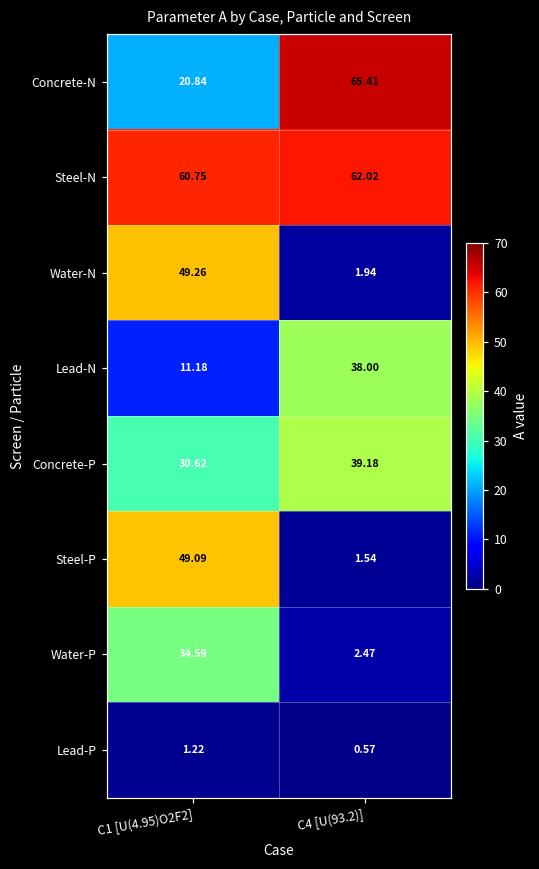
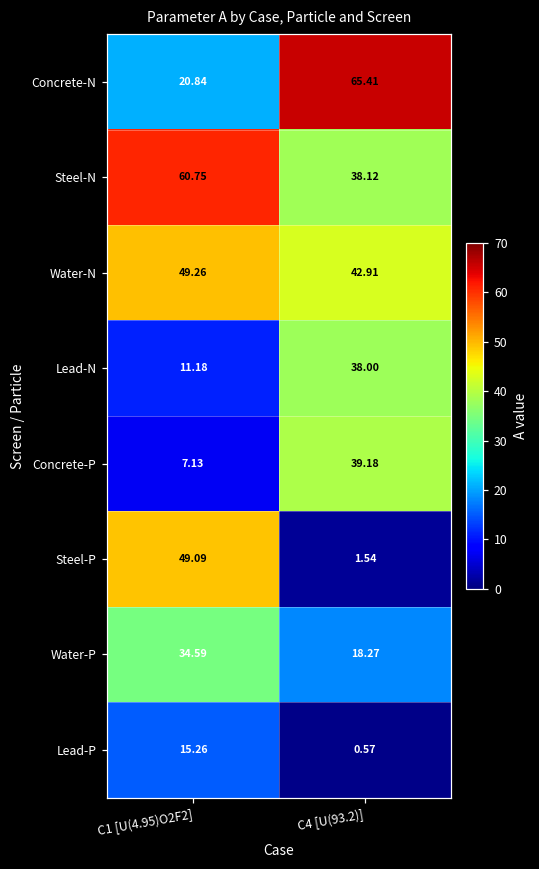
Steel-N, C4 [U(93.2)]: 62.02 -> 38.12
Water-N, C4 [U(93.2)]: 1.94 -> 42.91
Concrete-P, C1 [U(4.95)O2F2]: 30.62 -> 7.13
Water-P, C4 [U(93.2)]: 2.47 -> 18.27
Lead-P, C1 [U(4.95)O2F2]: 1.22 -> 15.26
